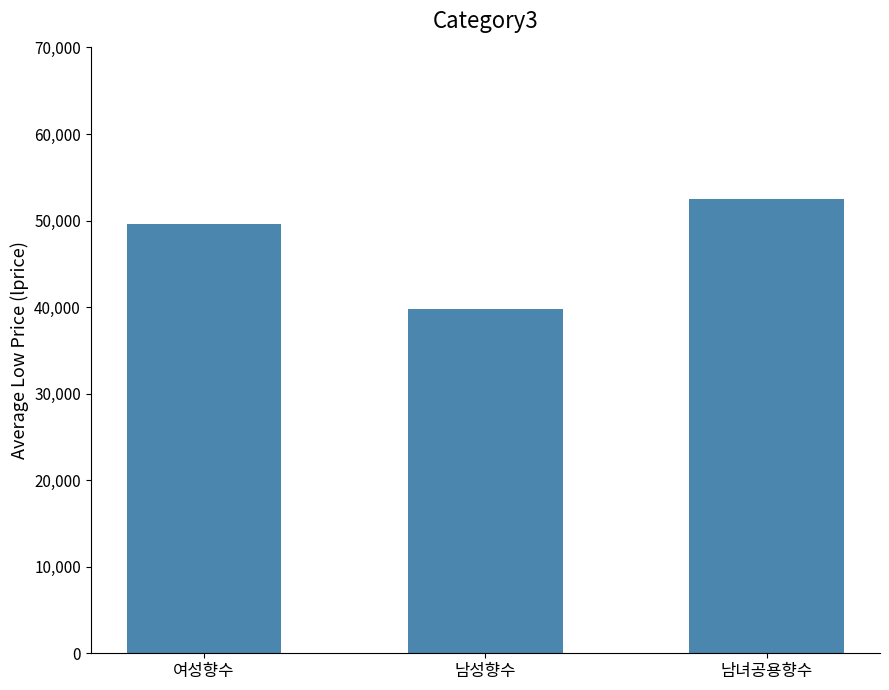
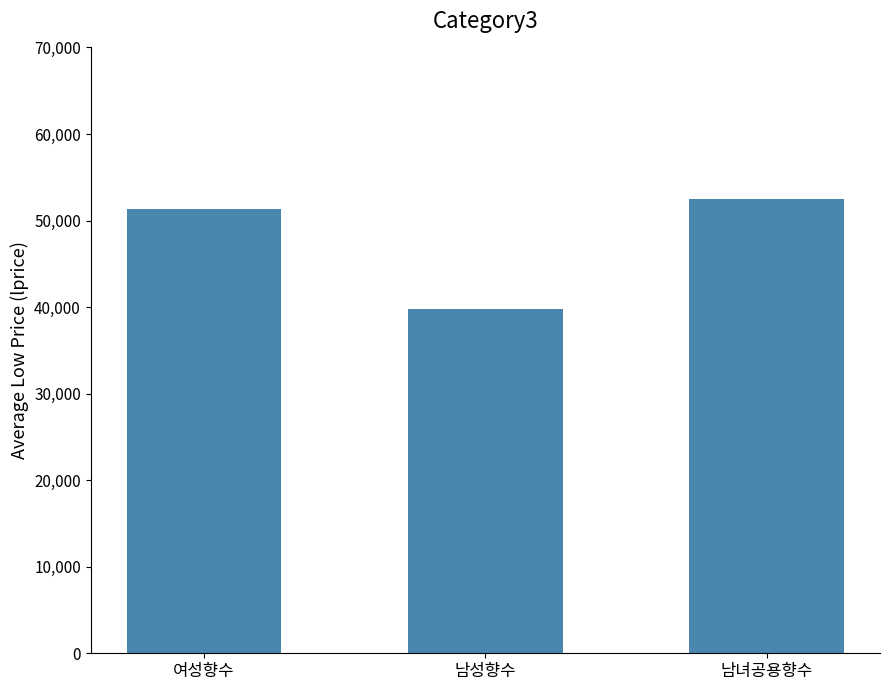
여성향수: 50,000 -> 51,000
